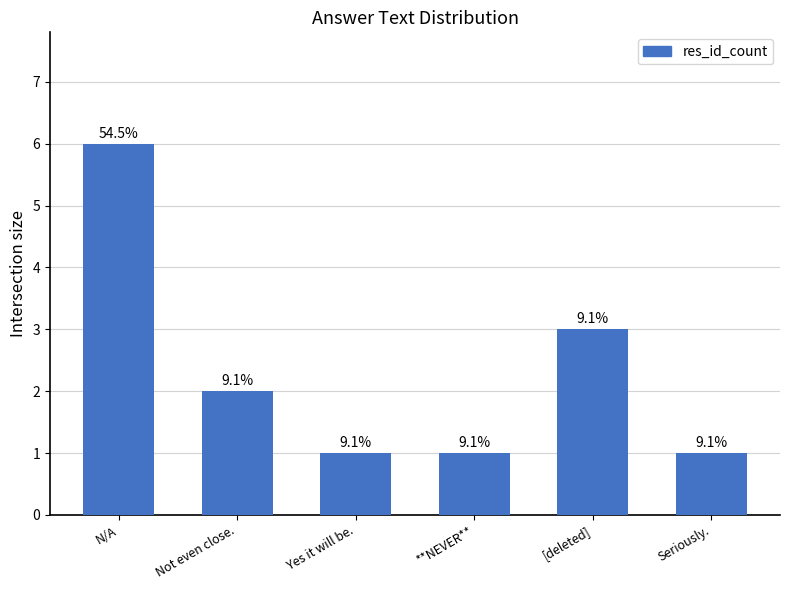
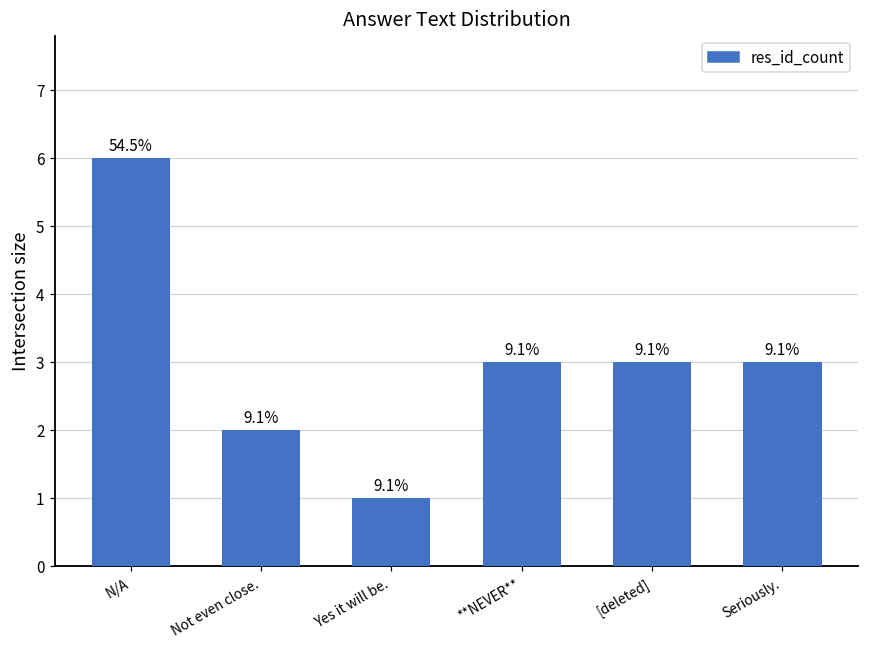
**NEVER**: 1 -> 3
Seriously.: 1 -> 3
